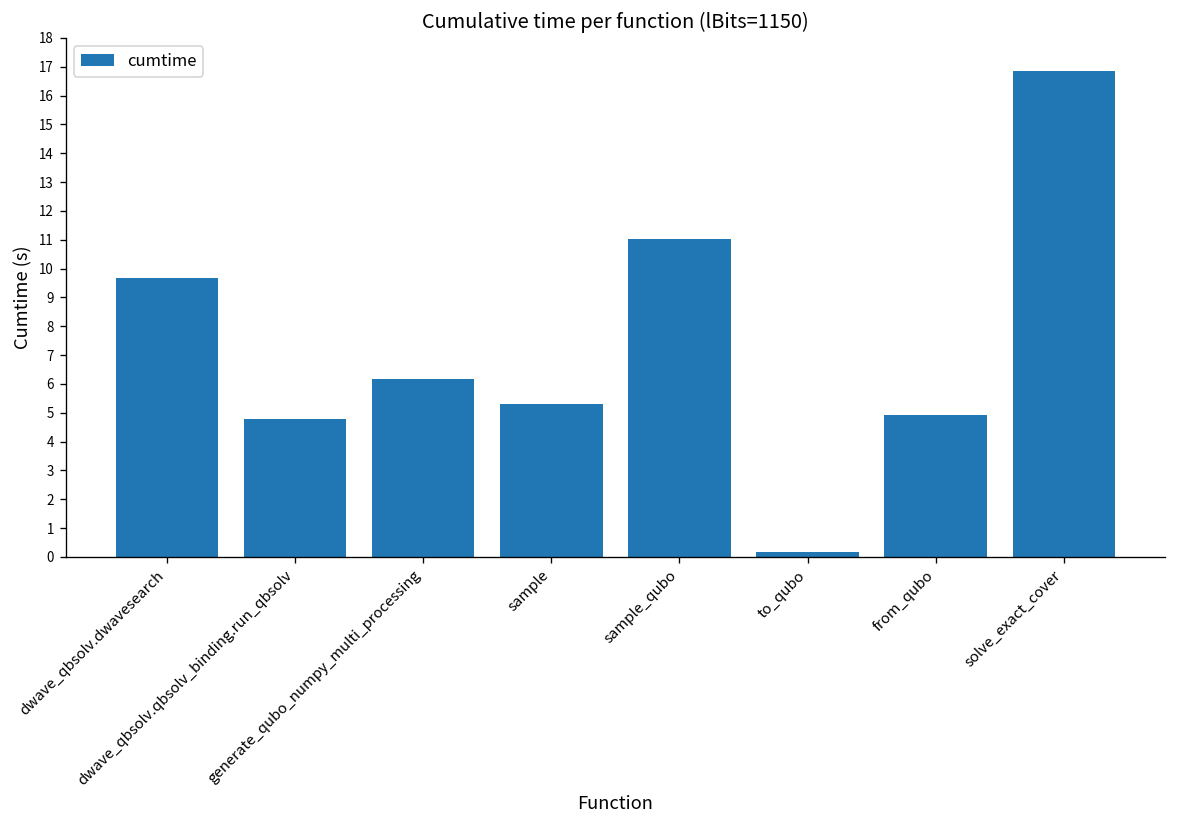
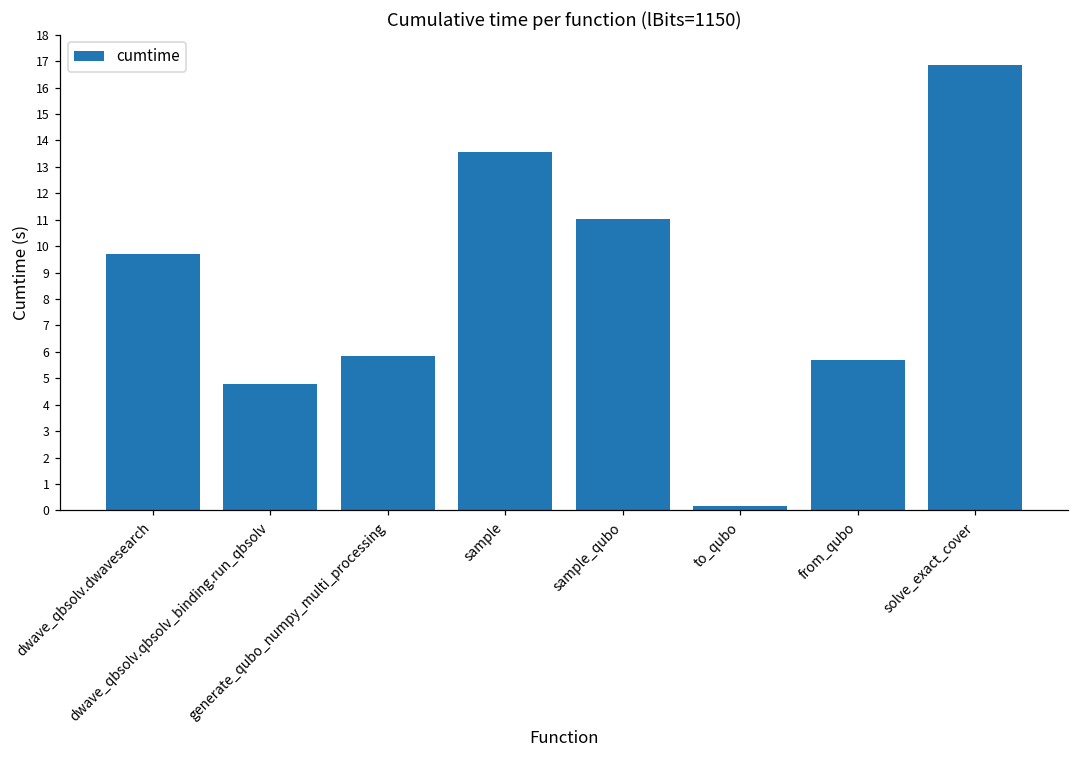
generate_qubo_numpy_multi_processing: 6.2 -> 5.8
sample: 5.3 -> 13.6
from_qubo: 4.9 -> 5.7
